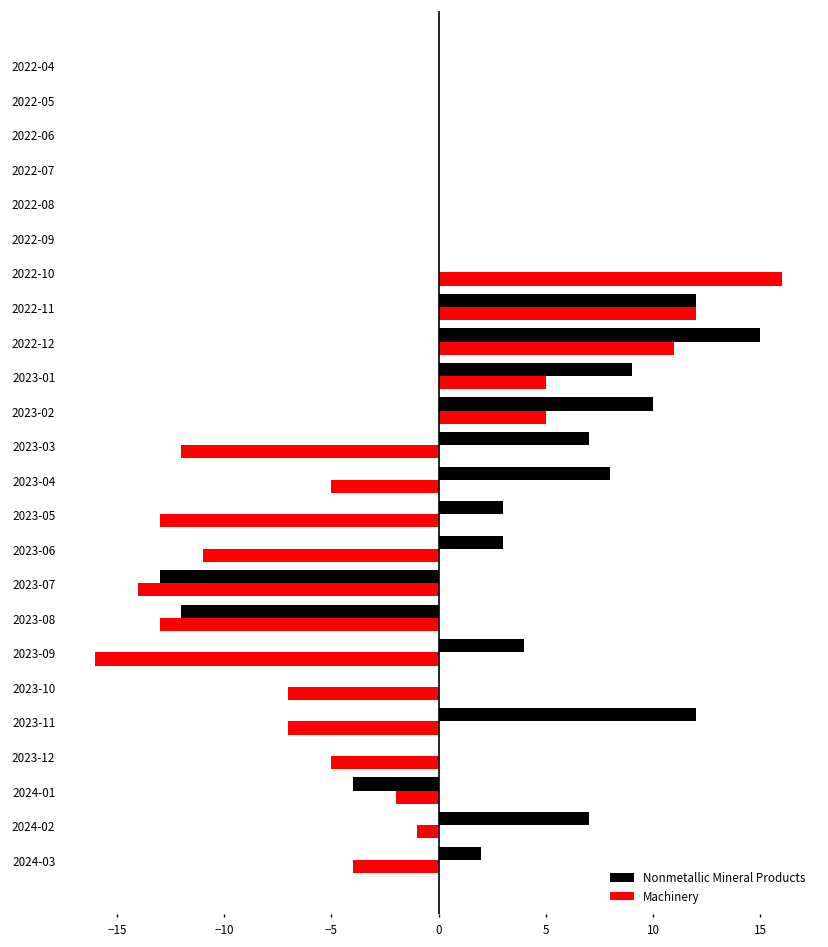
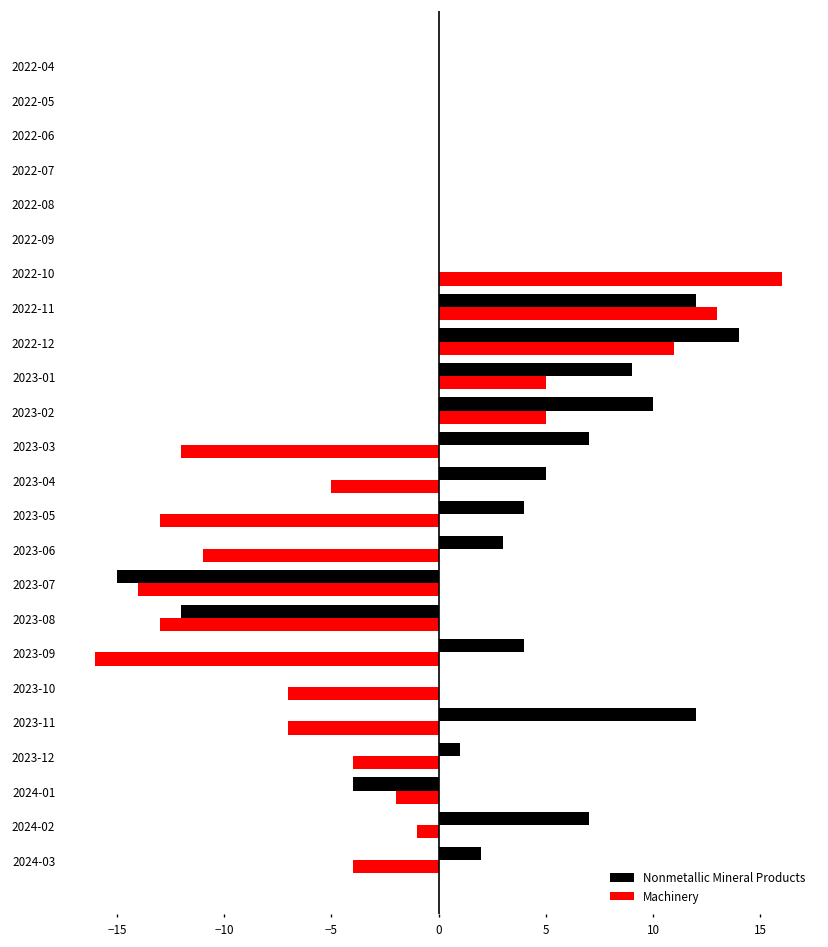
Machinery, 2022-11: 12 -> 13
Nonmetallic Mineral Products, 2022-12: 15 -> 14
Nonmetallic Mineral Products, 2023-04: 8 -> 5
Nonmetallic Mineral Products, 2023-05: 3 -> 4
Nonmetallic Mineral Products, 2023-07: -13 -> -15
Nonmetallic Mineral Products, 2023-12: 0 -> 1
Machinery, 2023-12: -5 -> -4
